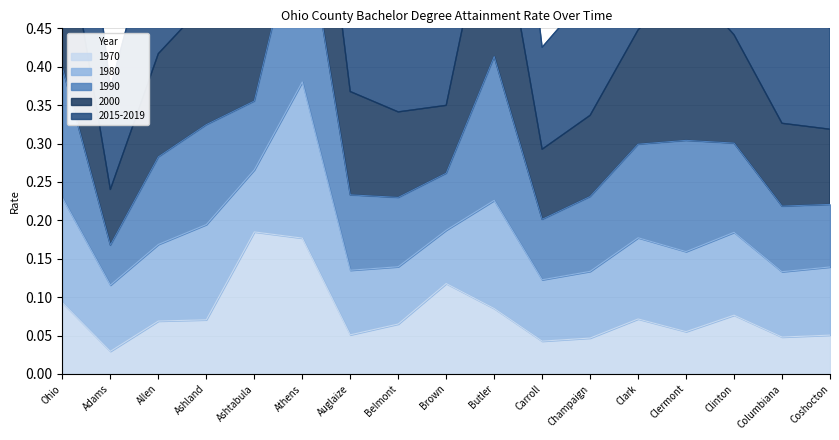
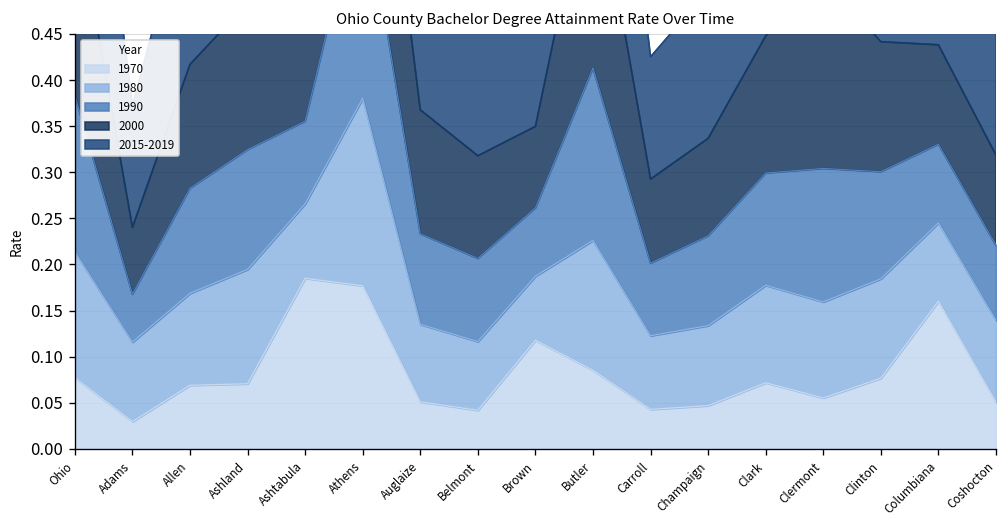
1970, Ohio: 0.09 -> 0.08
1970, Belmont: 0.07 -> 0.04
1970, Columbiana: 0.05 -> 0.16
